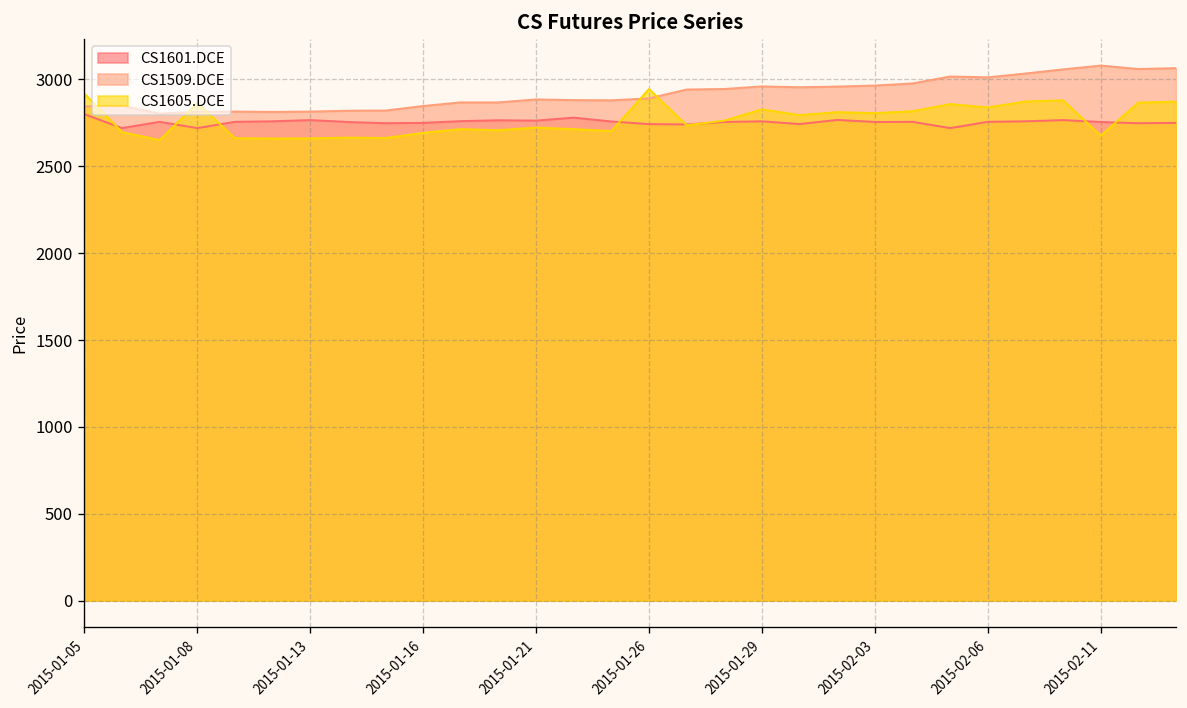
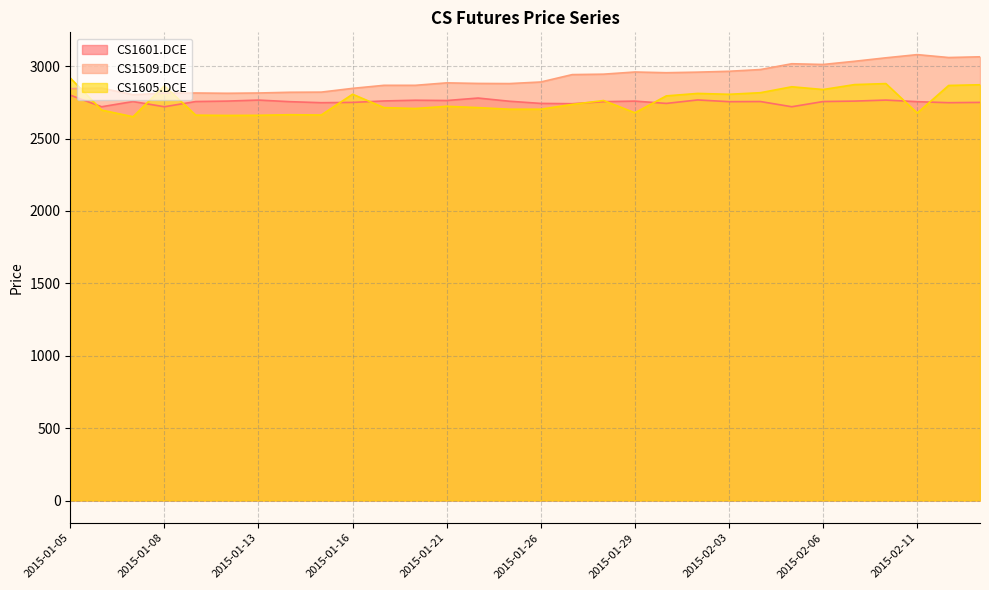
CS1605.DCE, 2015-01-16: 2690 -> 2810
CS1605.DCE, 2015-01-26: 2940 -> 2700
CS1605.DCE, 2015-01-29: 2830 -> 2680
